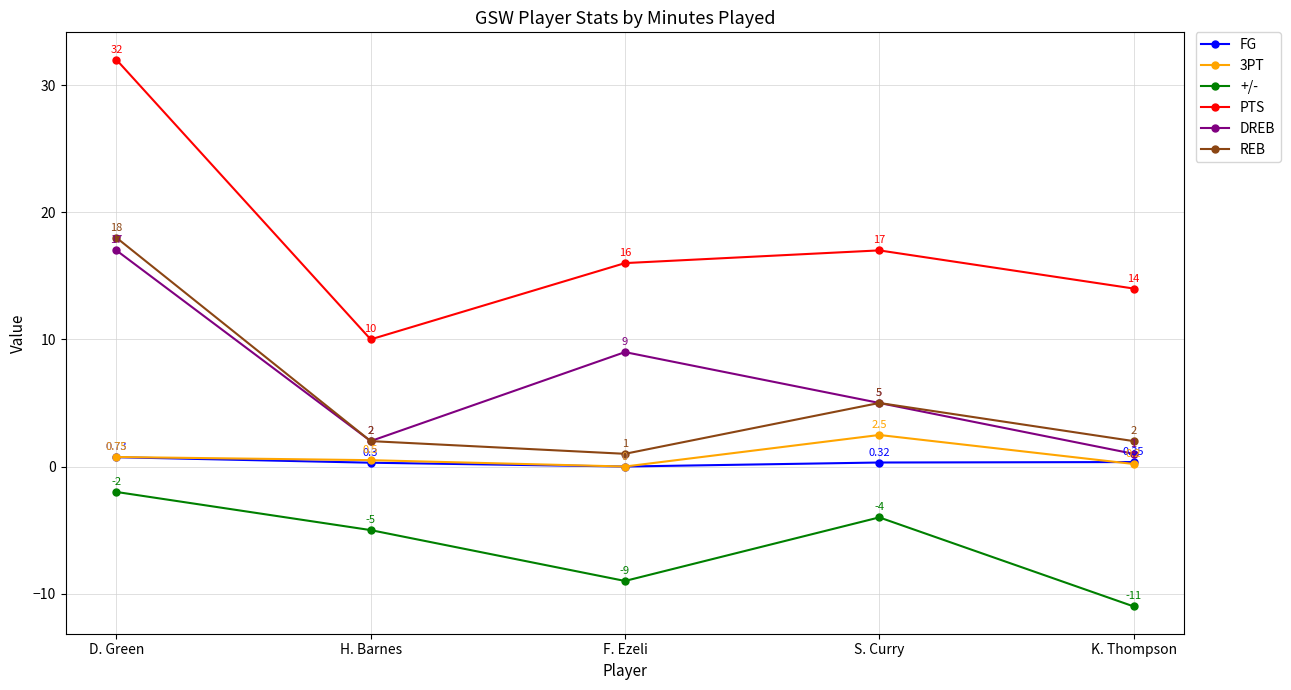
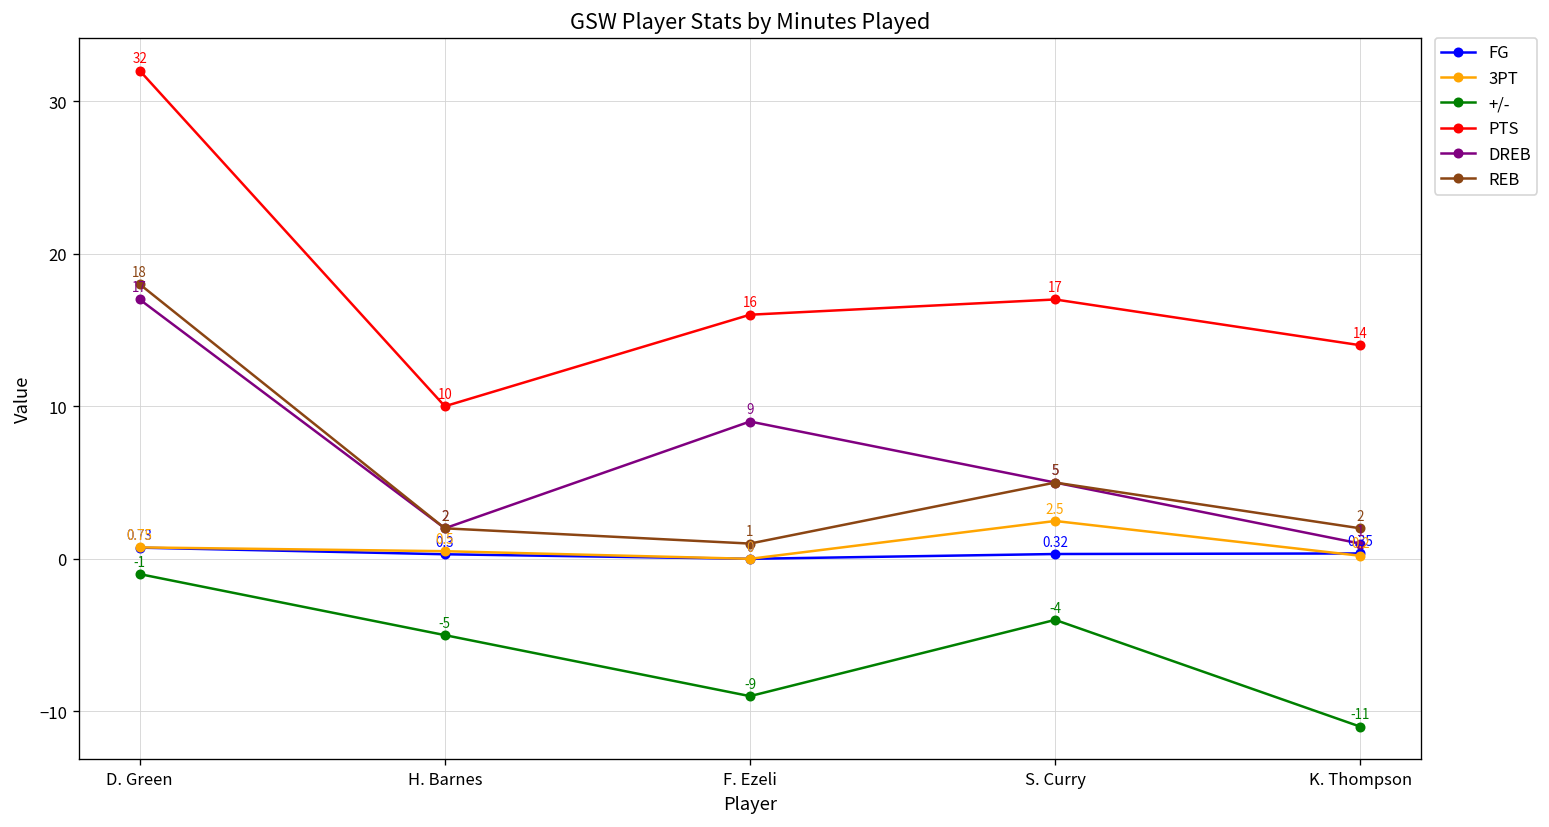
+/-, D. Green: -2 -> -1
